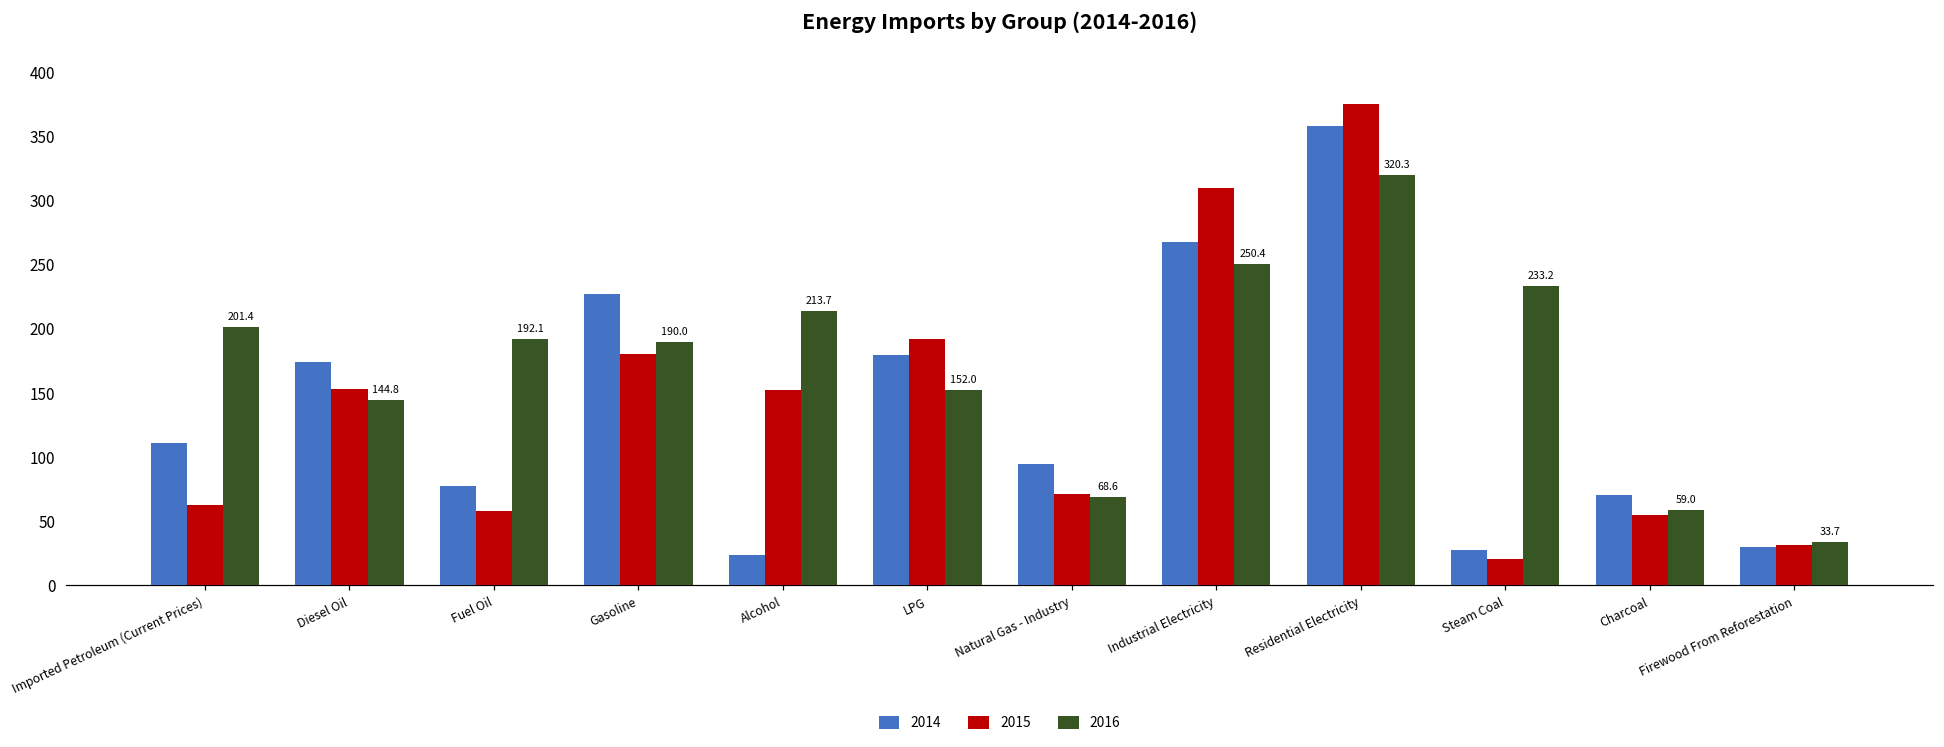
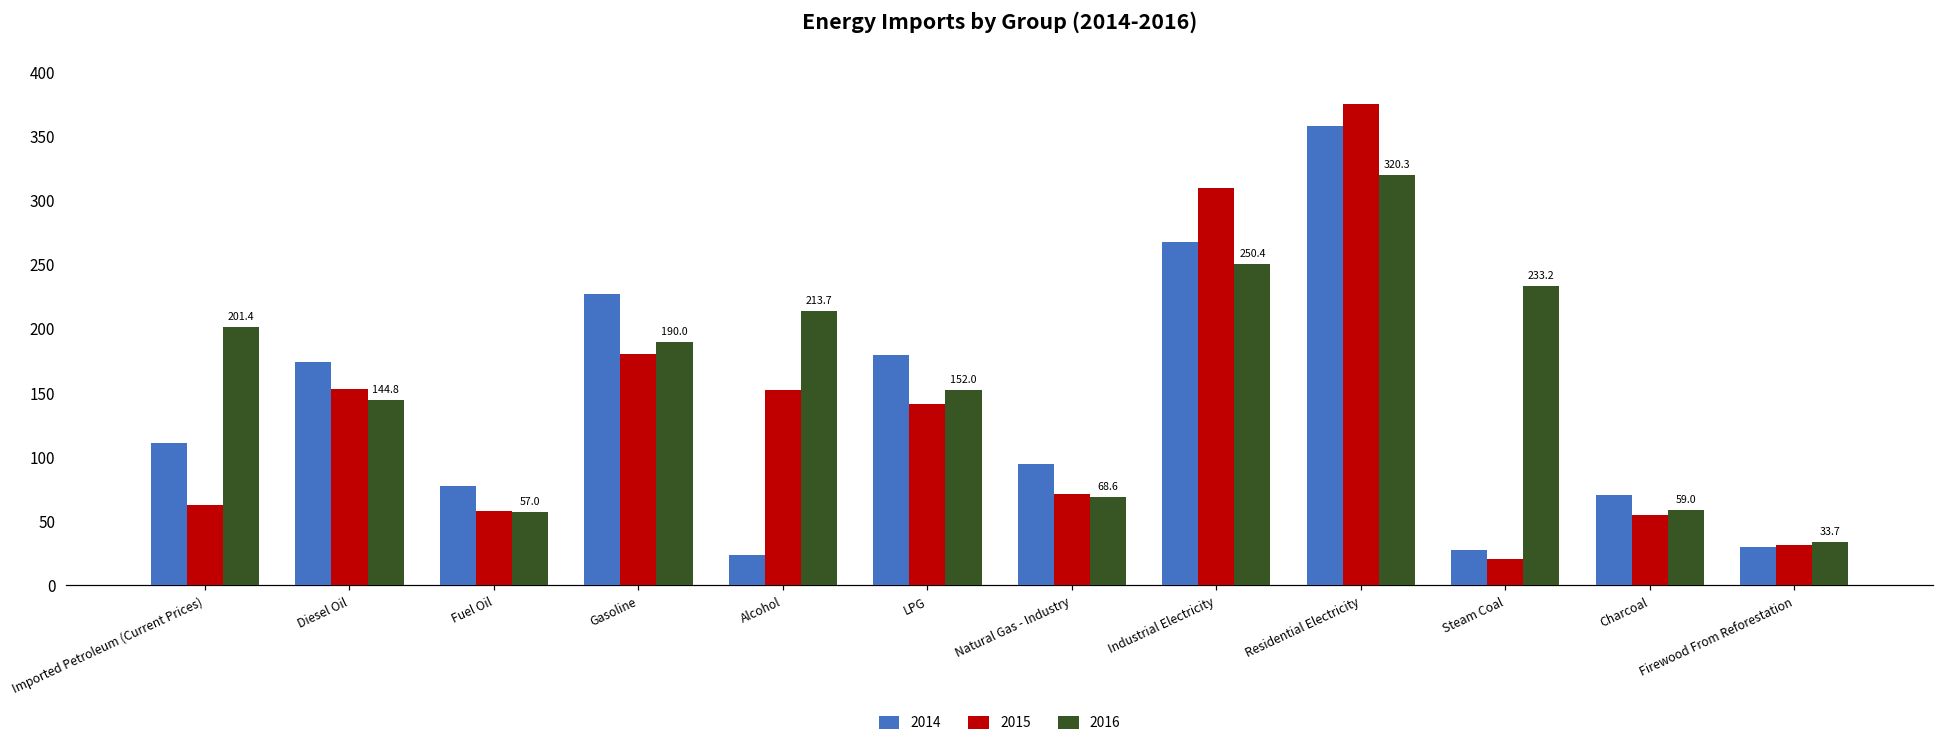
2016, Fuel Oil: 192.1 -> 57.0
2015, LPG: 192 -> 142
